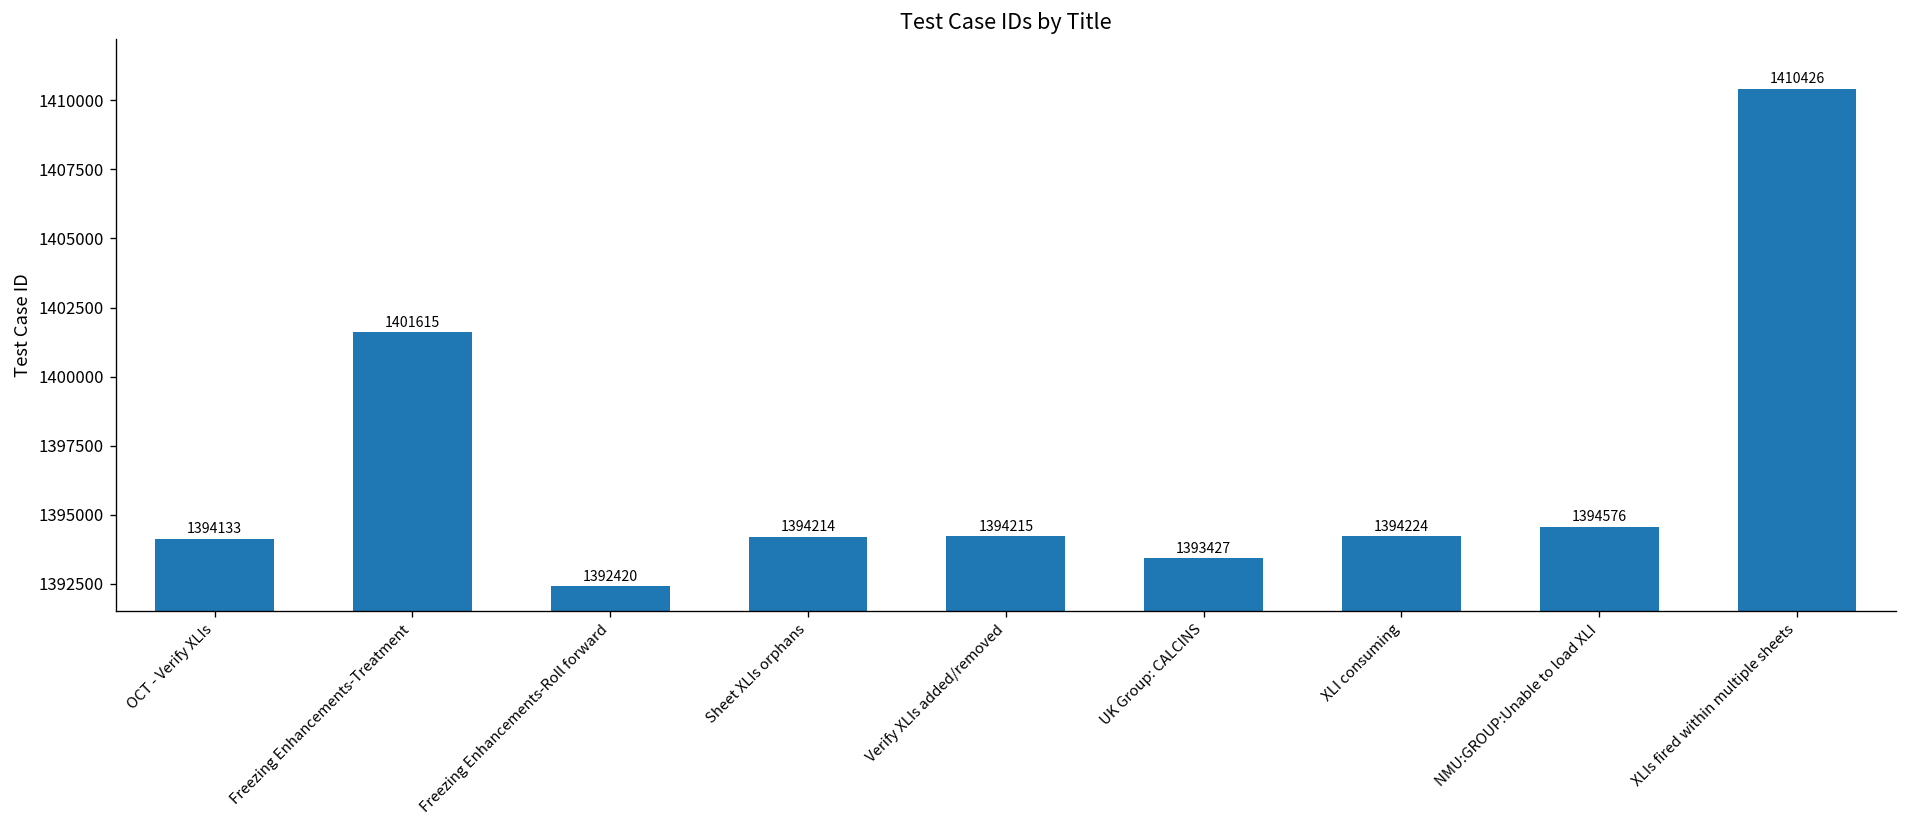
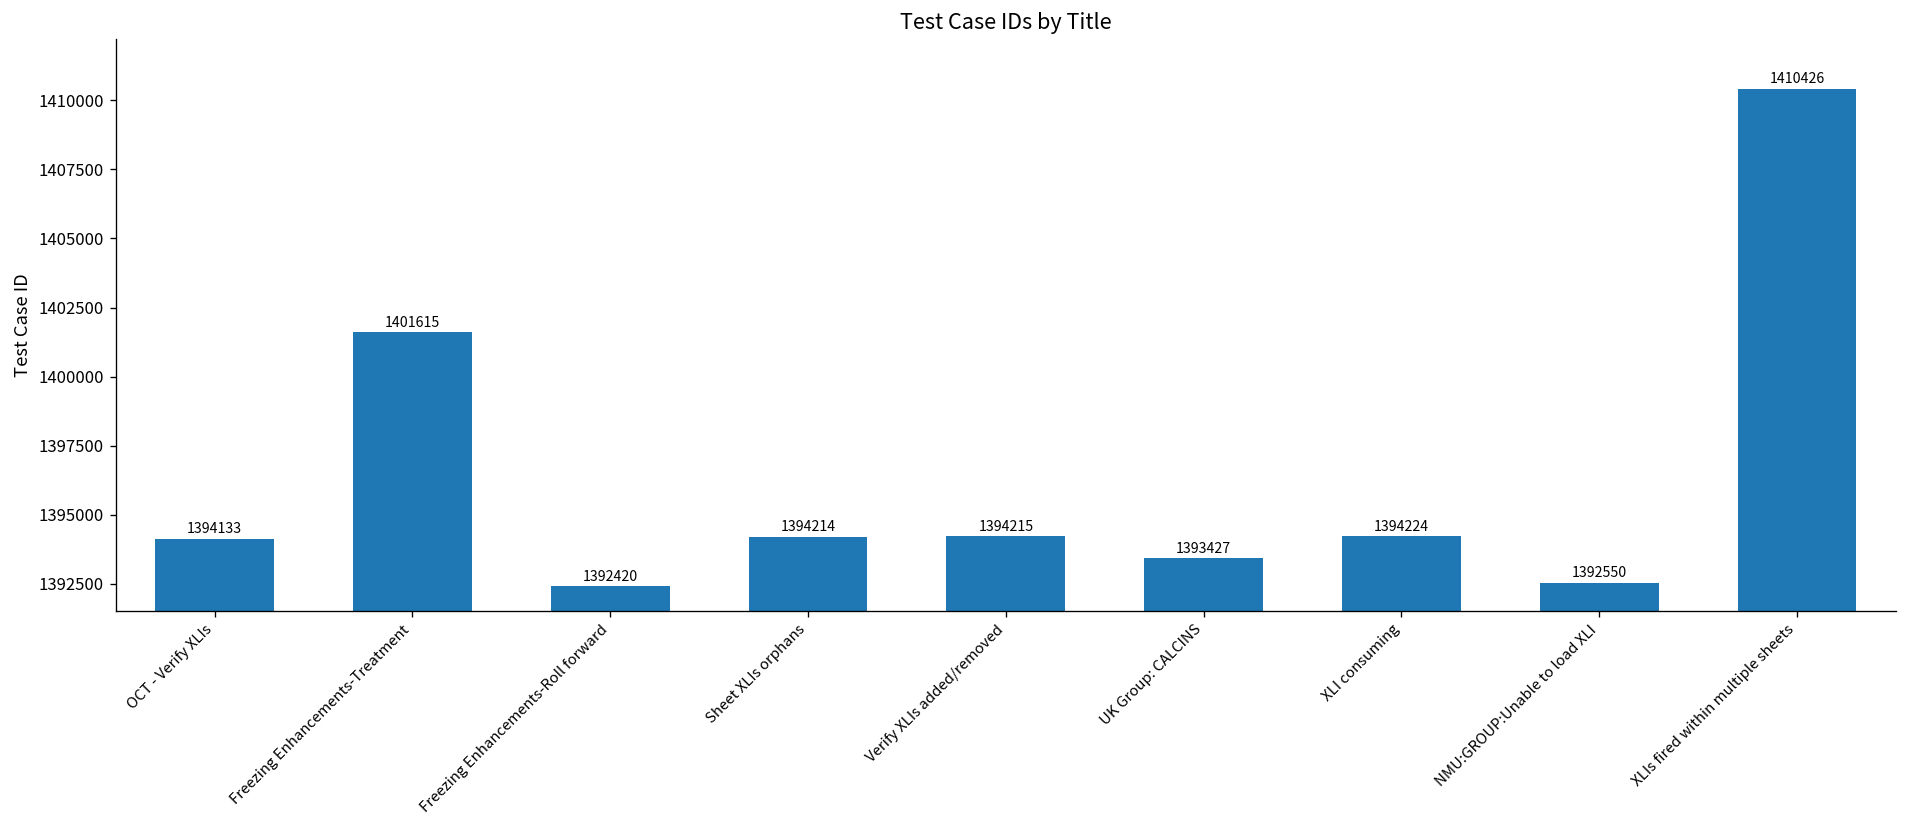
NMU:GROUP:Unable to load XLI: 1394576 -> 1392550
